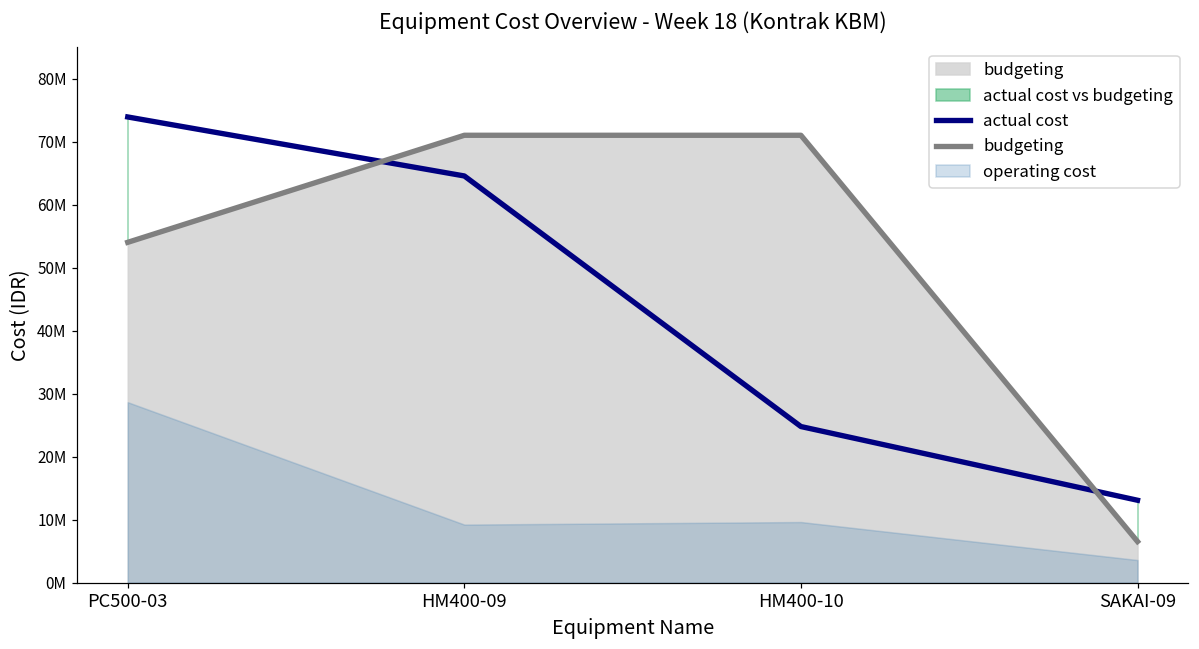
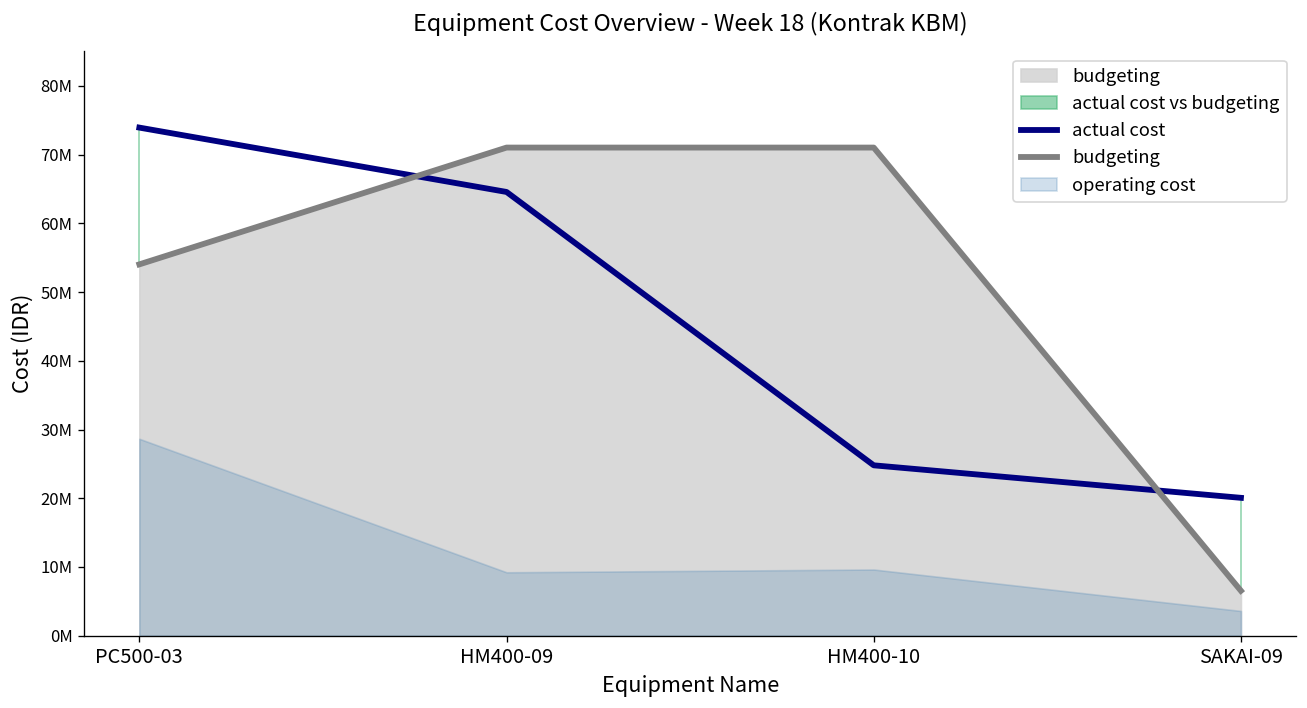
actual cost, SAKAI-09: 13000000 -> 20000000
